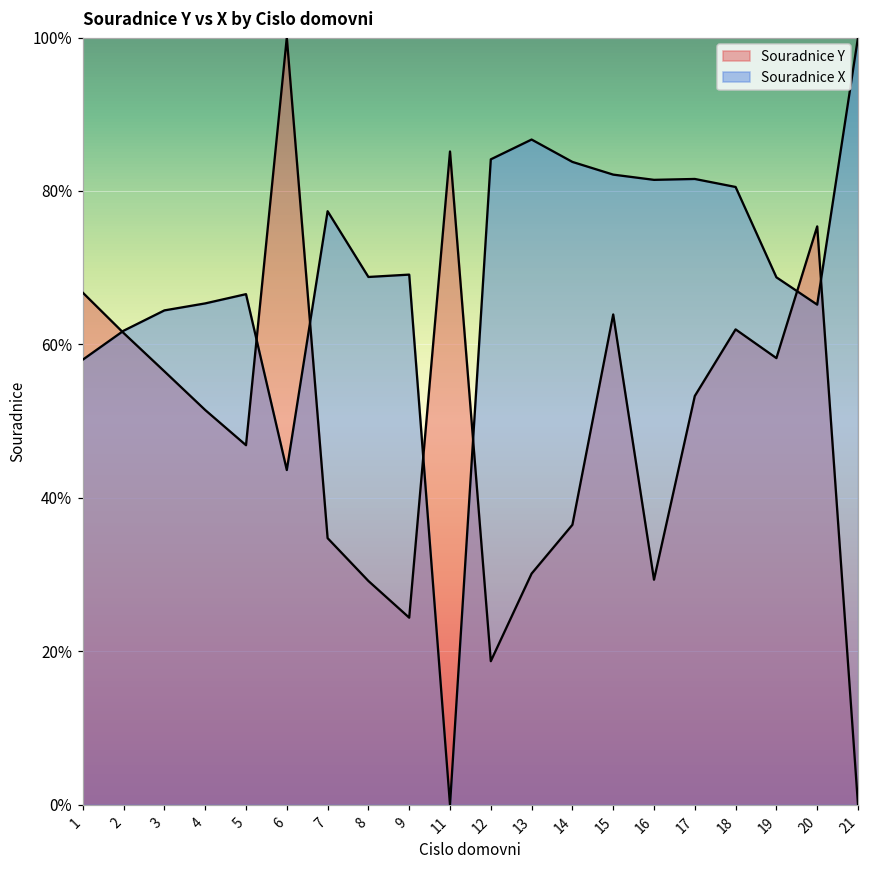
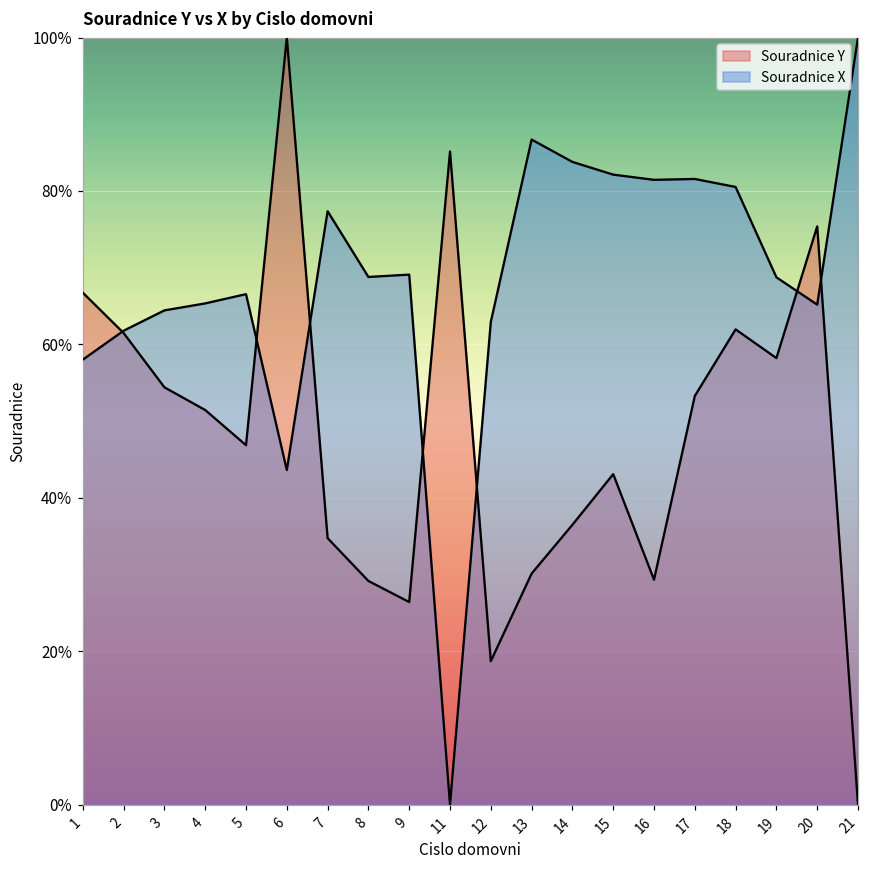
Souradnice Y, 3: 56% -> 54%
Souradnice Y, 9: 24% -> 26%
Souradnice X, 12: 84% -> 63%
Souradnice Y, 15: 64% -> 43%
